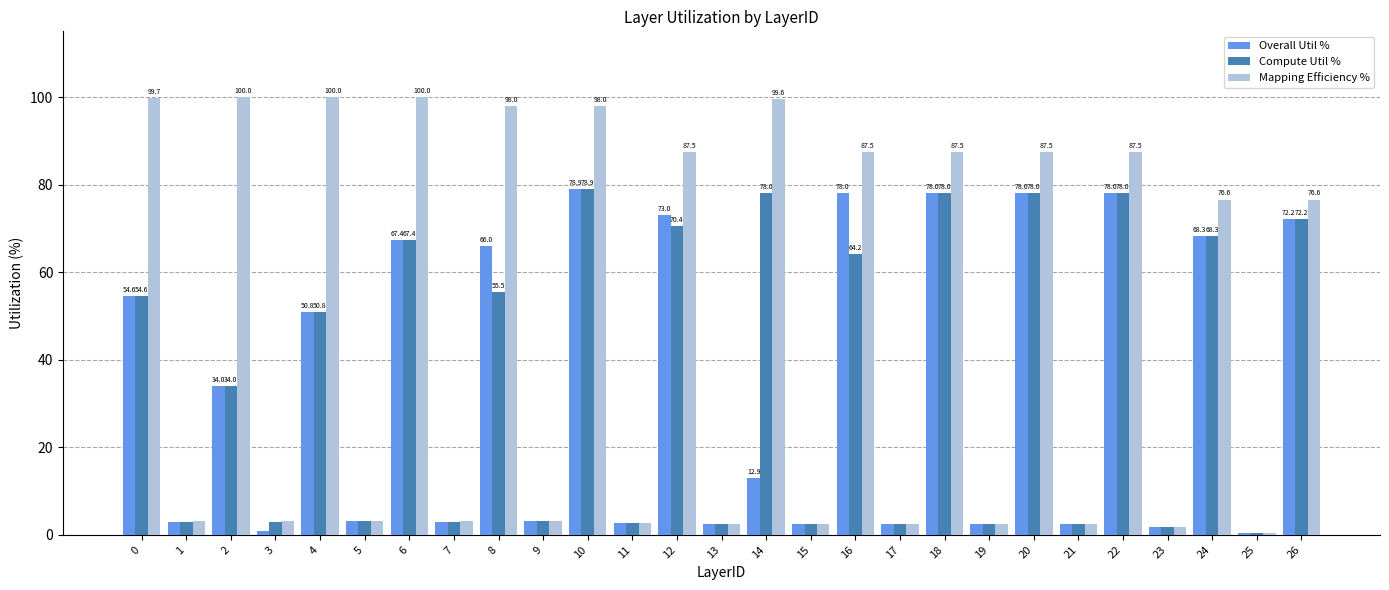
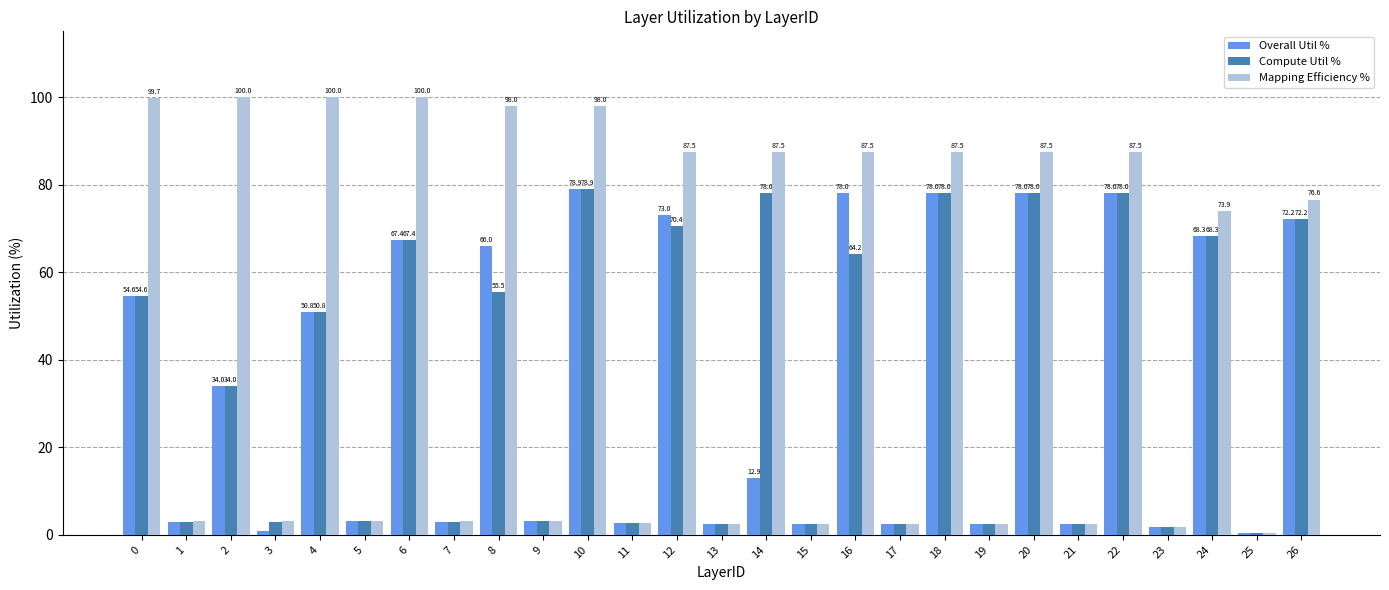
Mapping Efficiency %, 14: 99.6 -> 87.5
Mapping Efficiency %, 24: 76.6 -> 73.9
